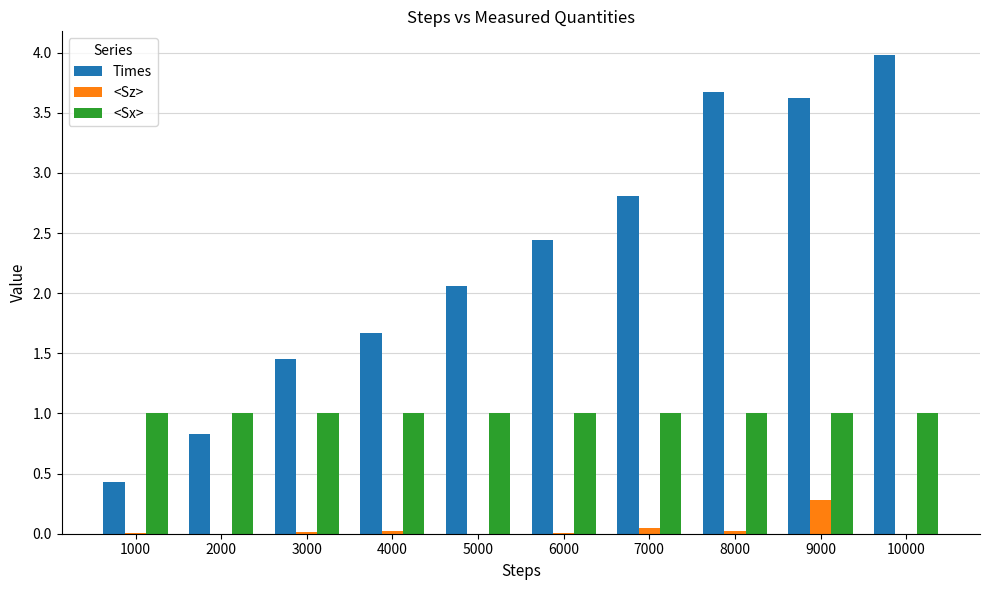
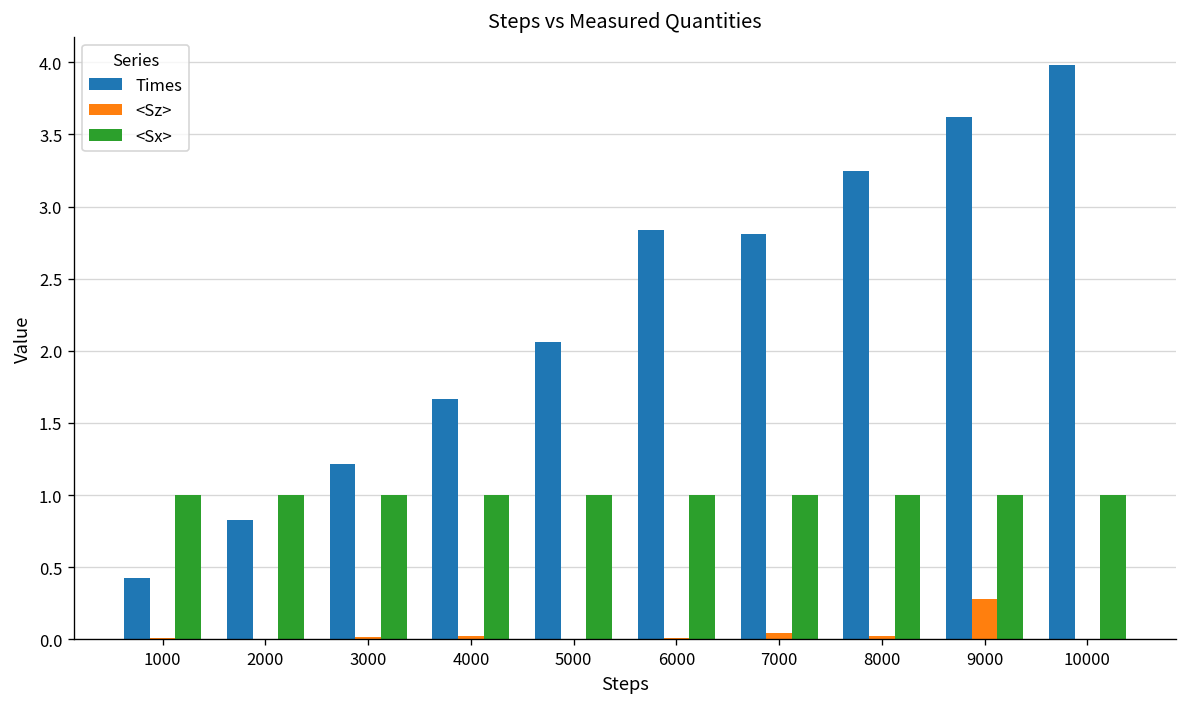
Times, 3000: 1.45 -> 1.21
Times, 6000: 2.44 -> 2.84
Times, 8000: 3.67 -> 3.24
